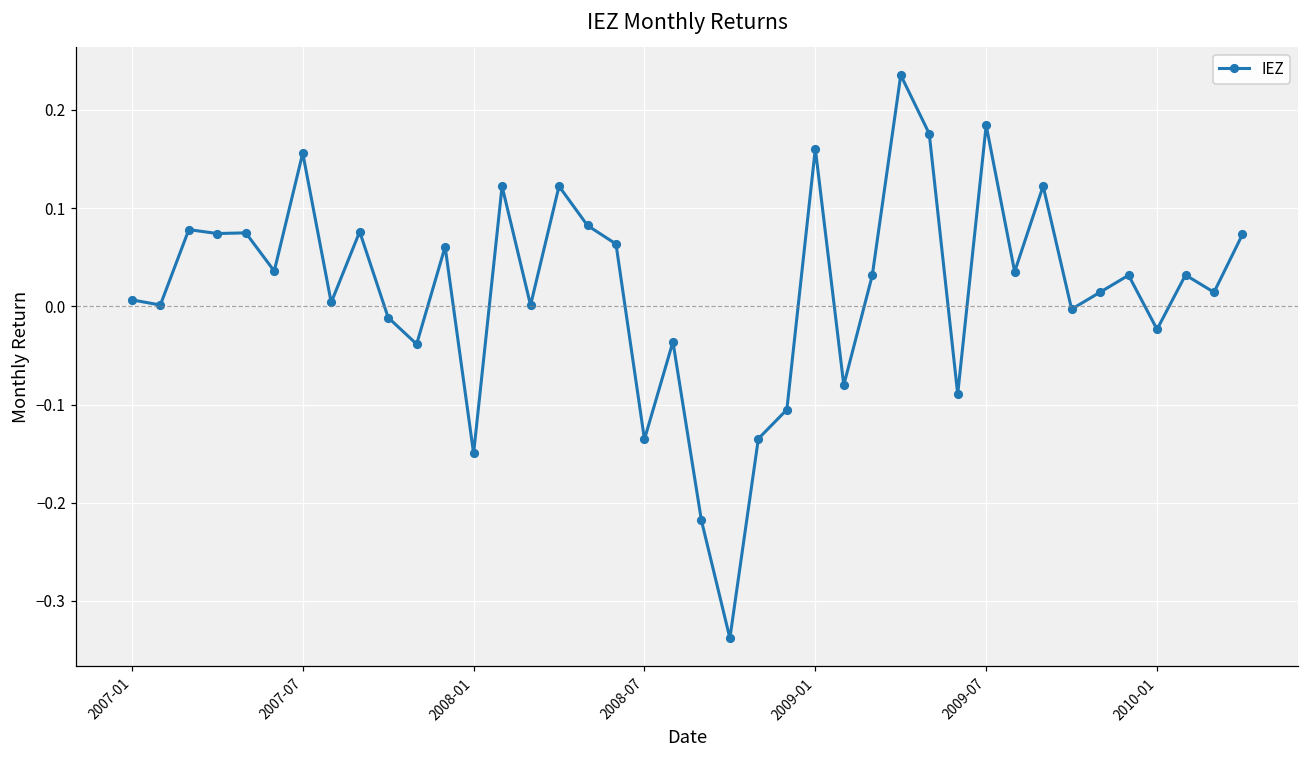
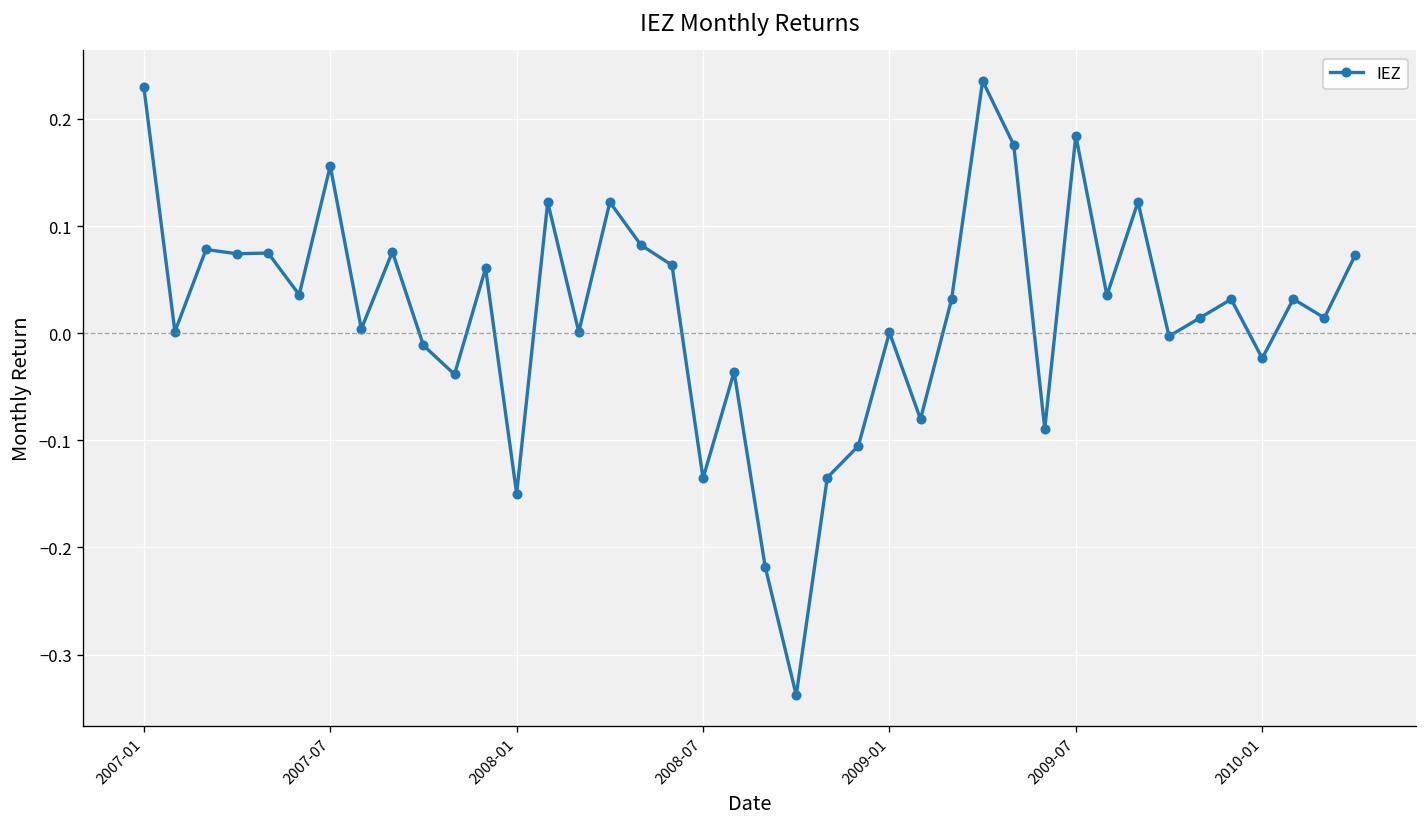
2007-01: 0.01 -> 0.23
2009-01: 0.16 -> 0.00
